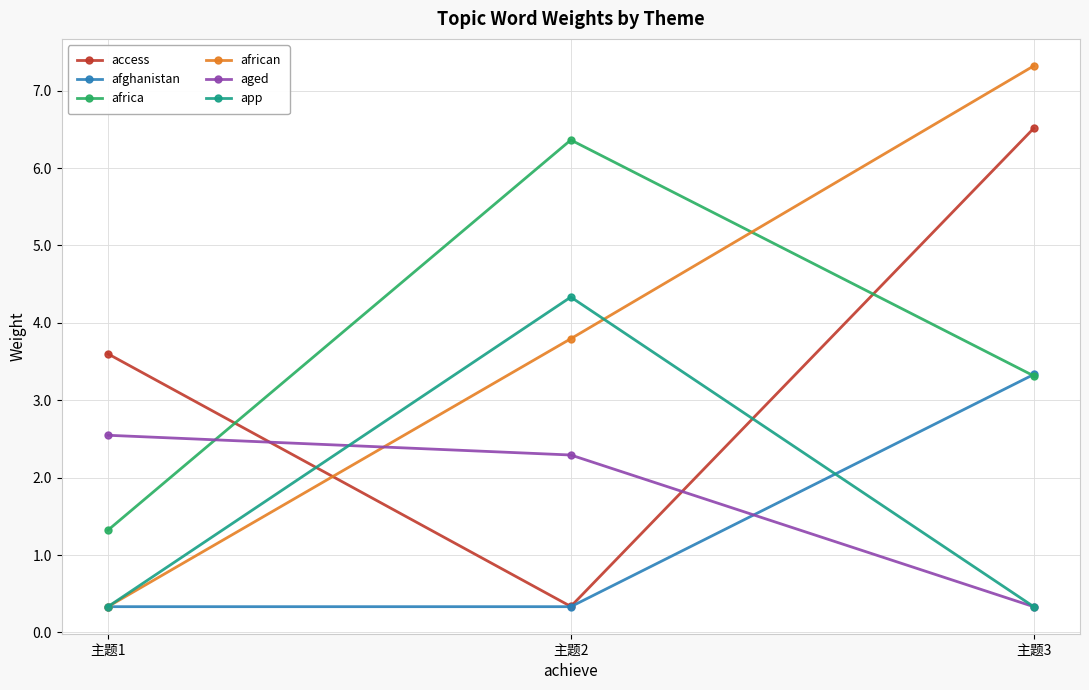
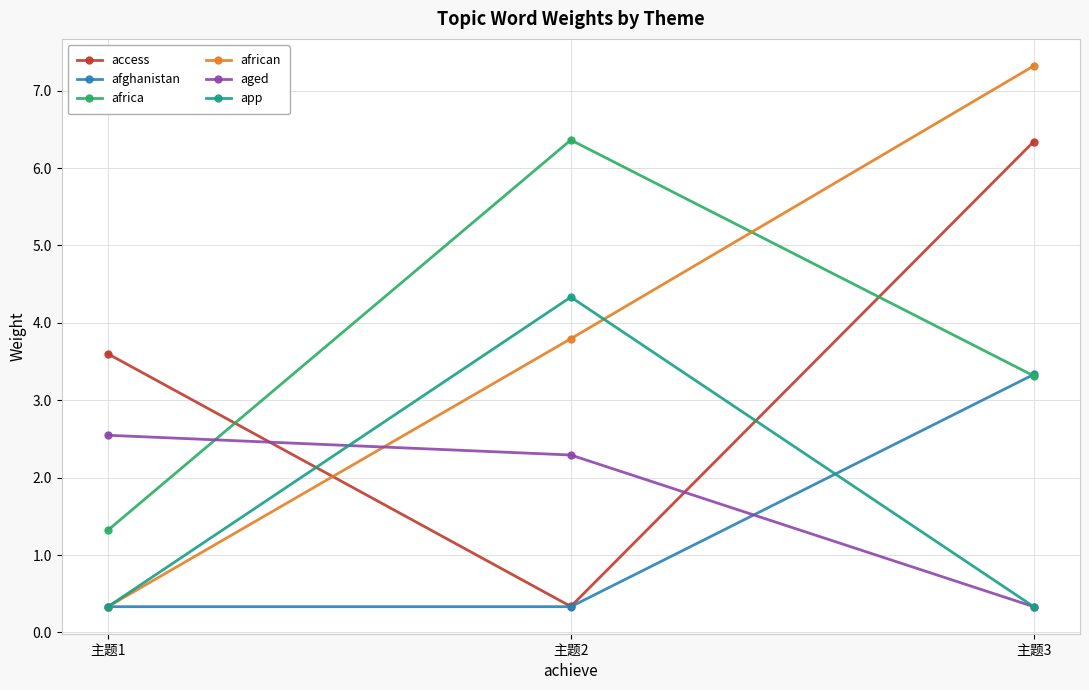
access, 主题3: 6.5 -> 6.3
